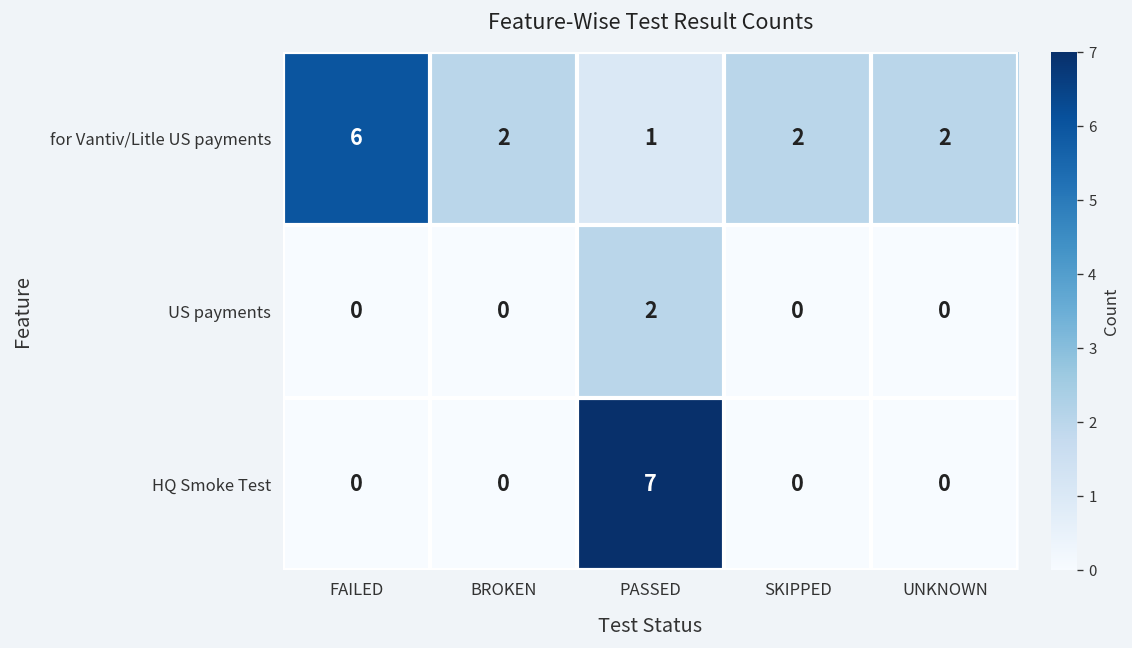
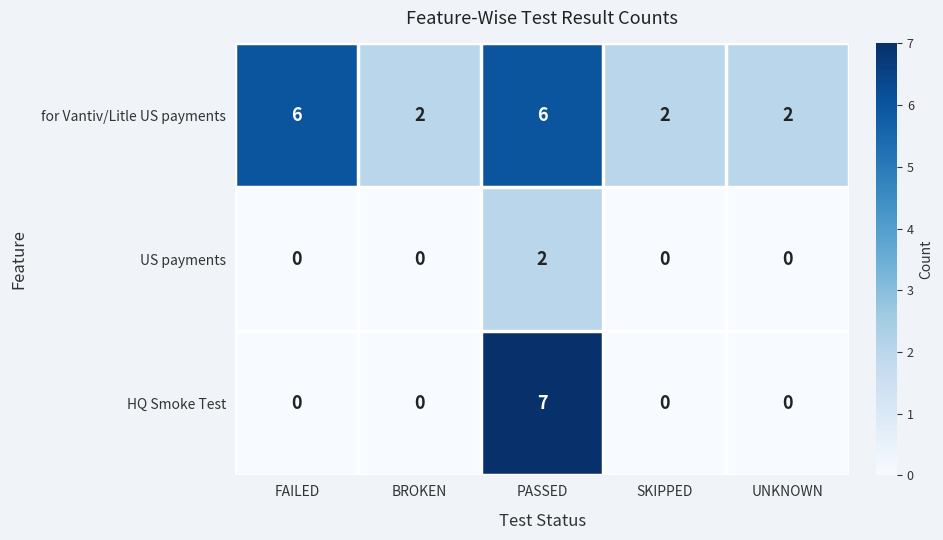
for Vantiv/Litle US payments, PASSED: 1 -> 6
